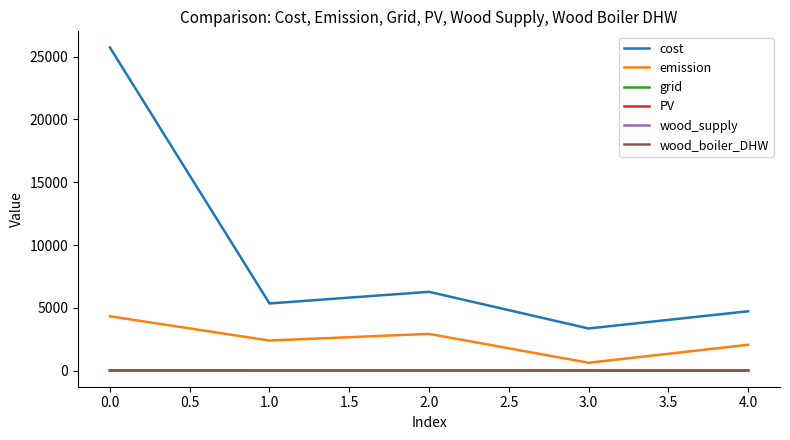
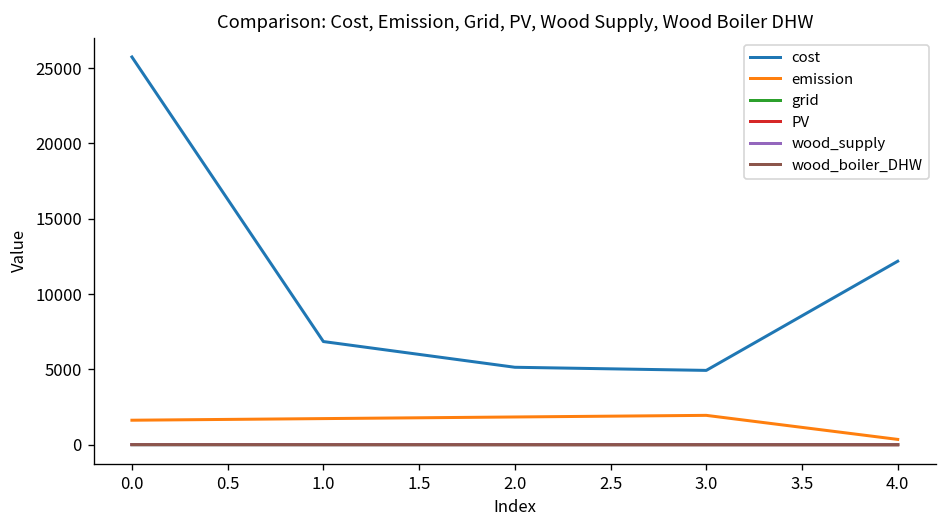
emission, 0.0: 4300 -> 1600
cost, 1.0: 5300 -> 6800
emission, 1.0: 2400 -> 1700
cost, 2.0: 6300 -> 5100
emission, 2.0: 2900 -> 1800
cost, 3.0: 3400 -> 4900
emission, 3.0: 600 -> 1900
cost, 4.0: 4700 -> 12200
emission, 4.0: 2100 -> 400
